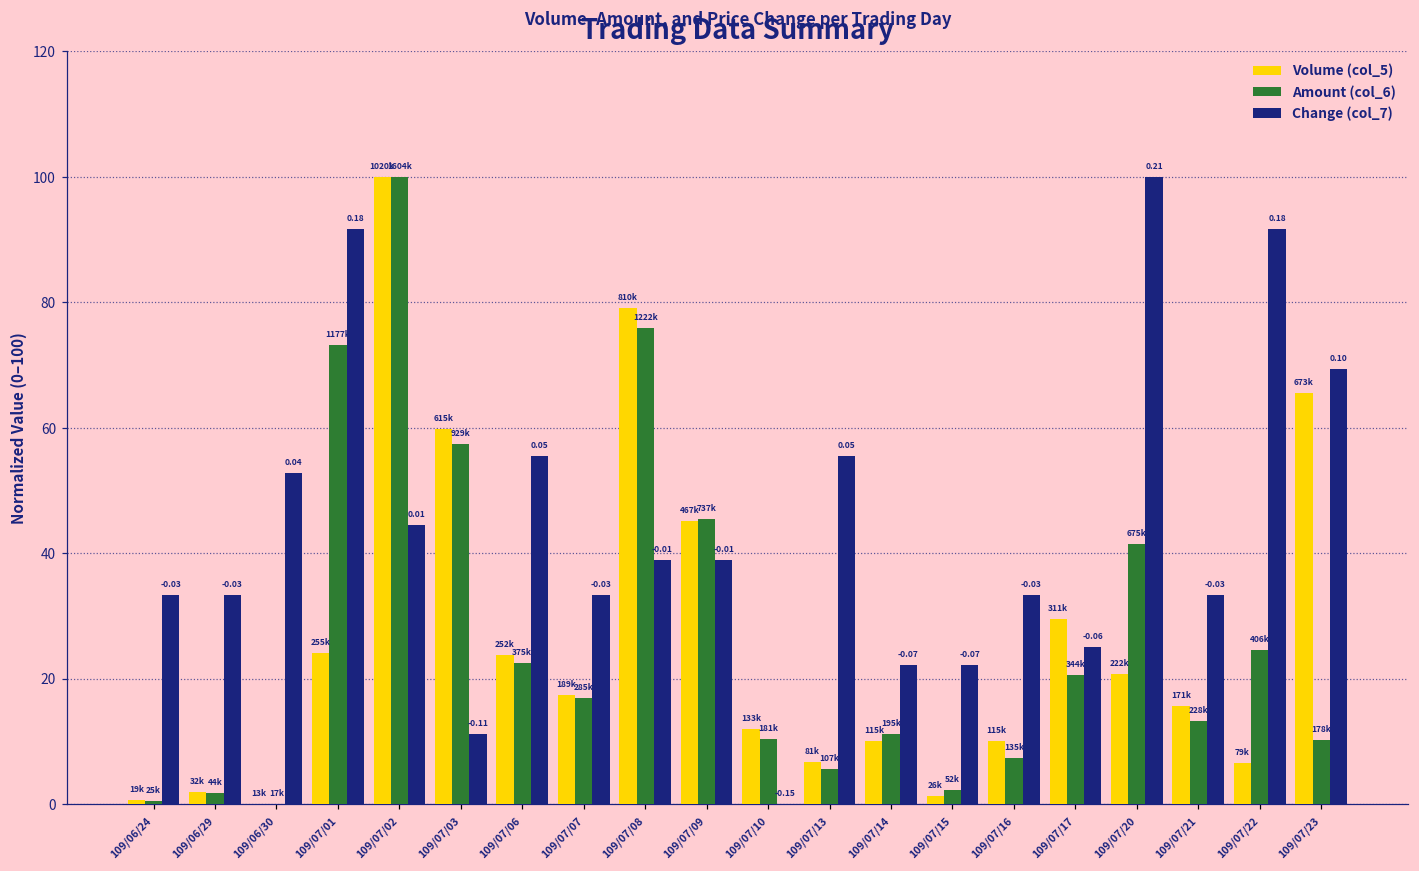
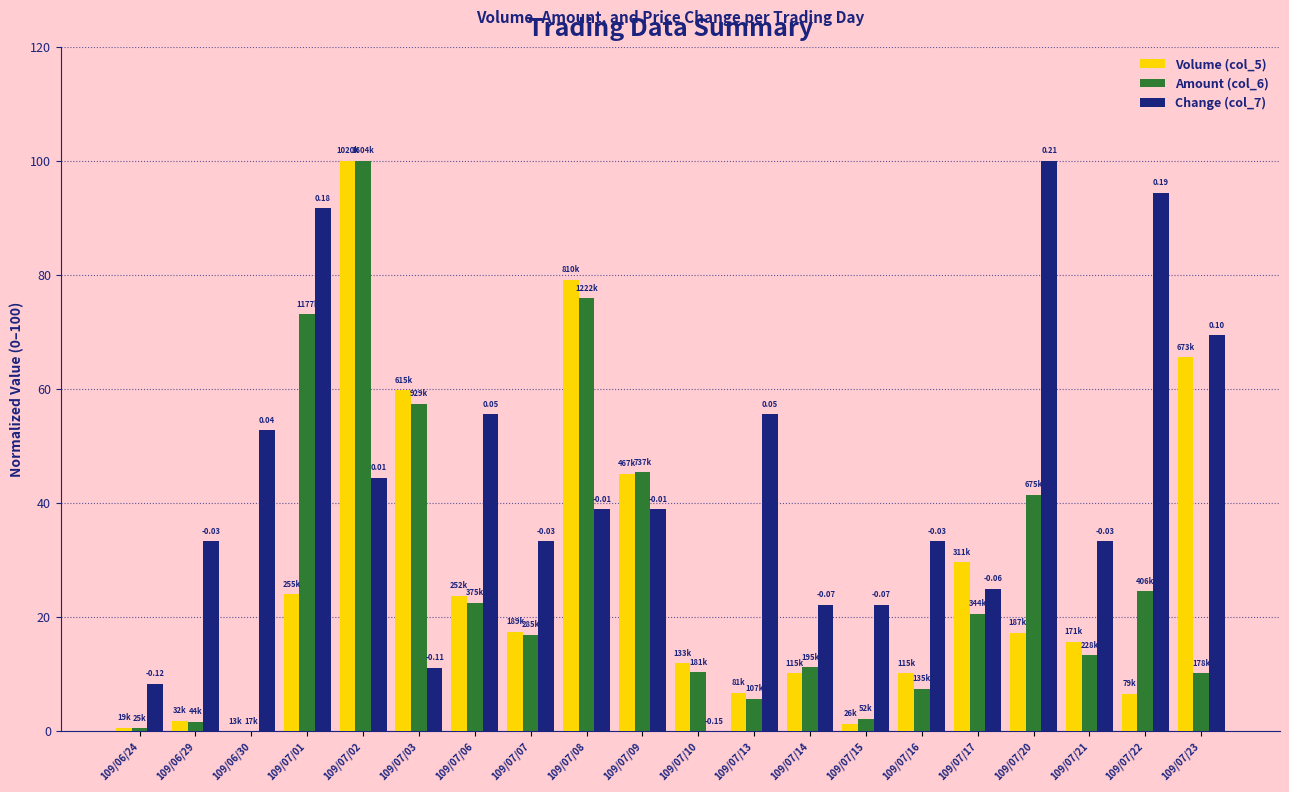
Change (col_7), 109/06/24: -0.03 -> -0.12
Volume (col_5), 109/07/20: 222k -> 187k
Change (col_7), 109/07/22: 0.18 -> 0.19
